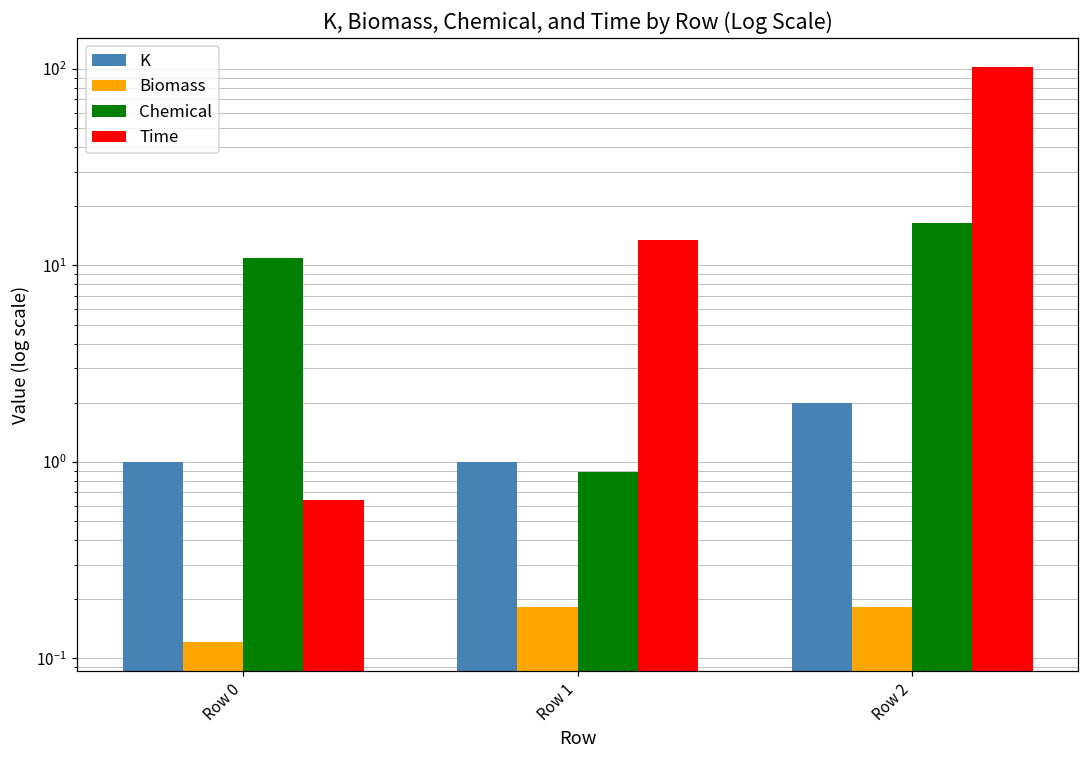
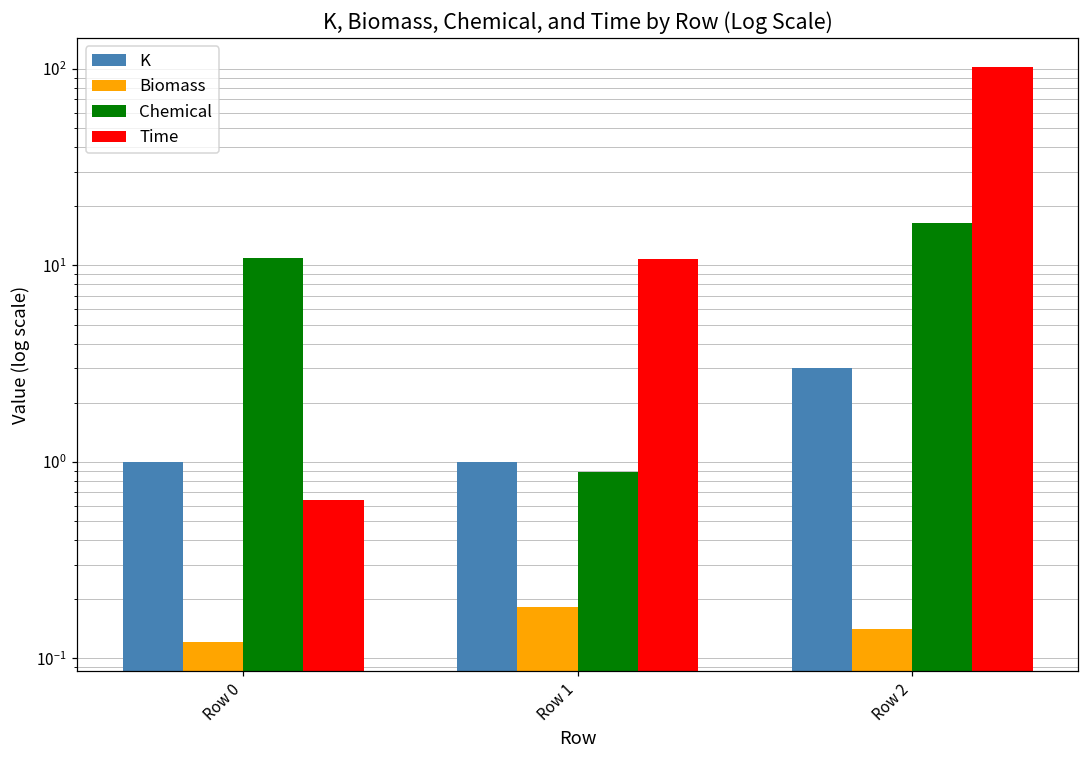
Time, Row 1: 14 -> 11
K, Row 2: 2 -> 3
Biomass, Row 2: 0.18 -> 0.14
